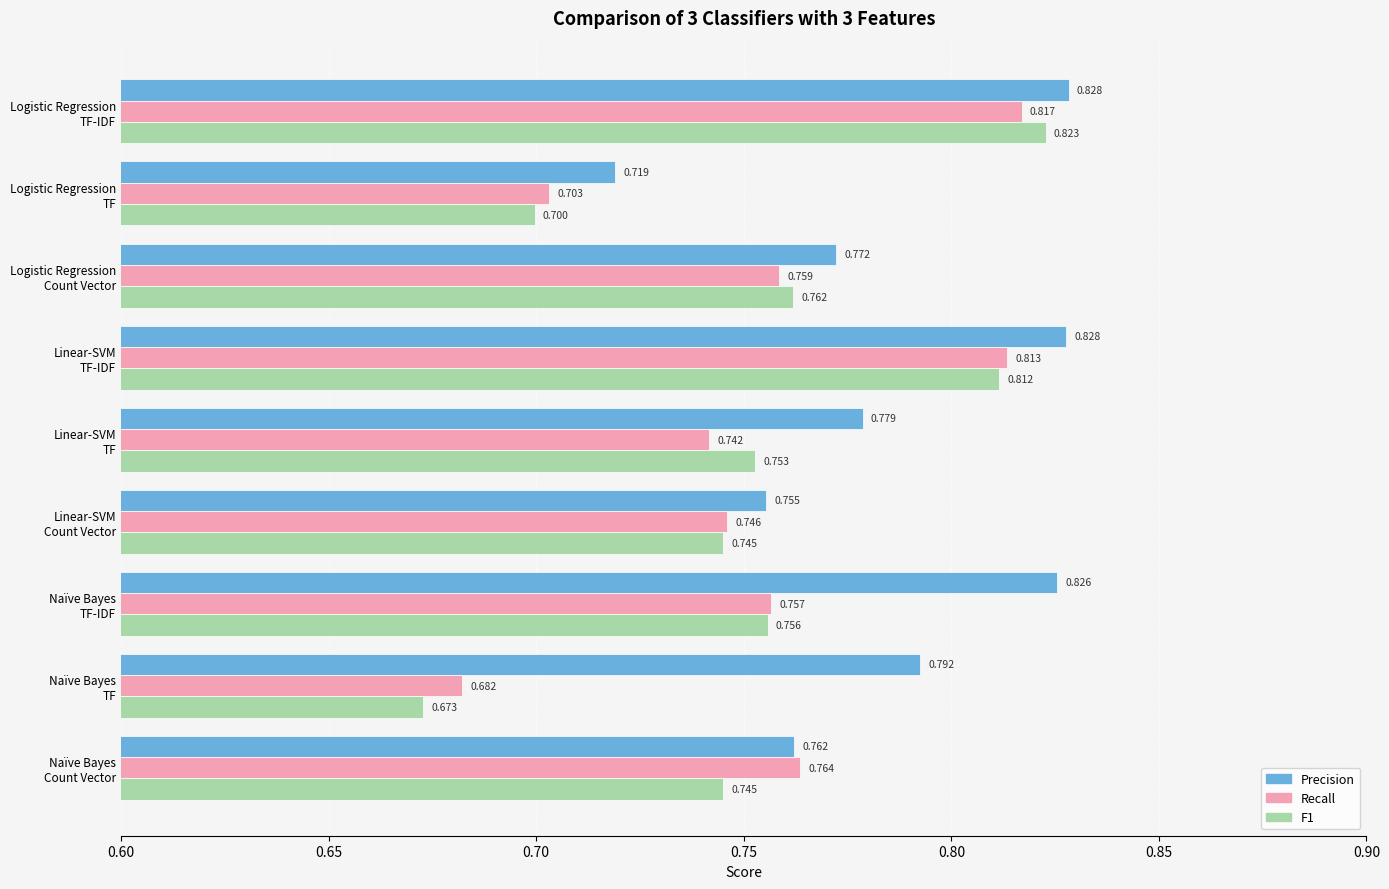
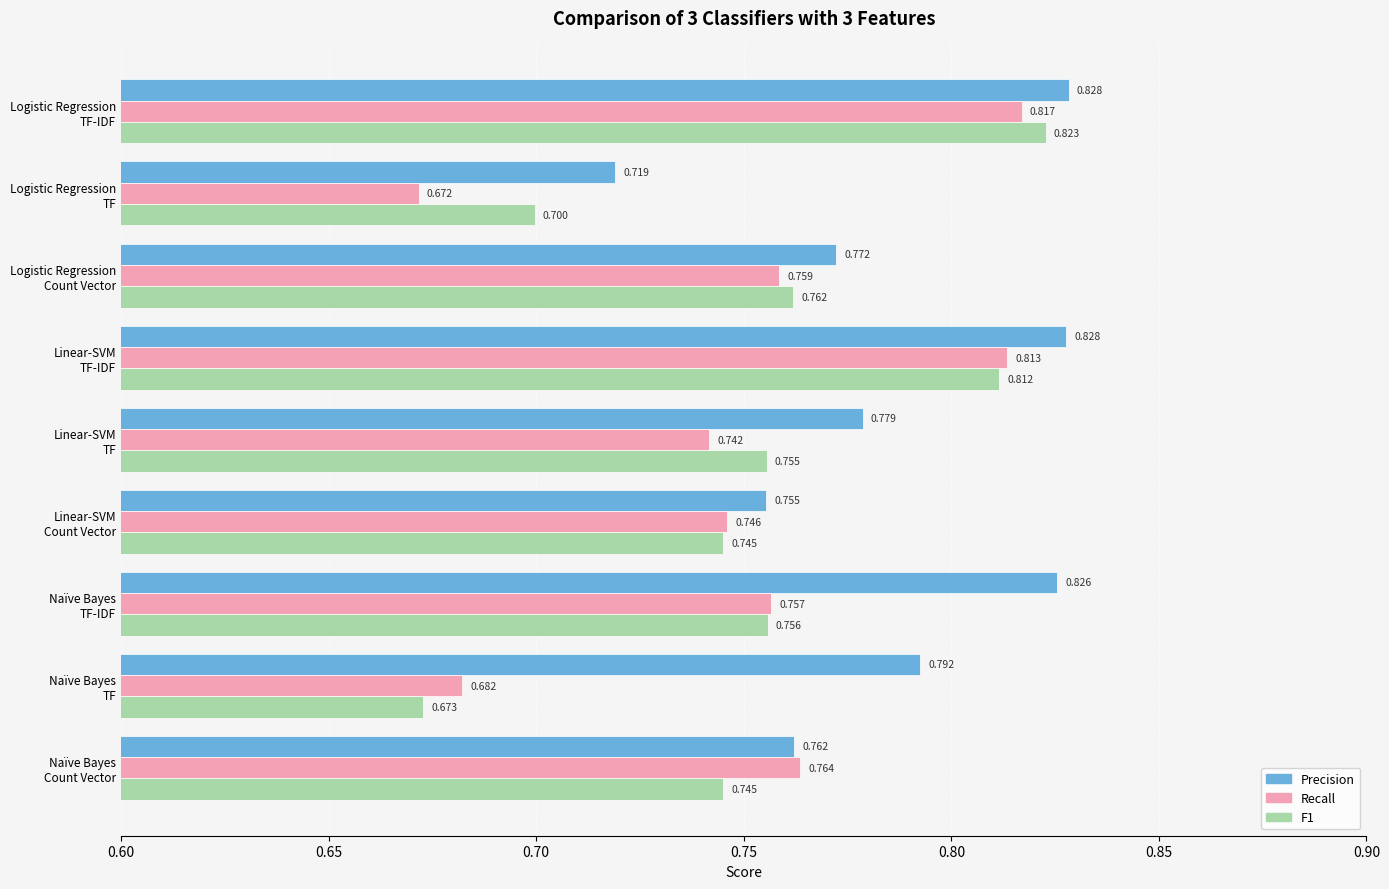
Recall, Logistic Regression TF: 0.703 -> 0.672
F1, Linear-SVM TF: 0.753 -> 0.755
